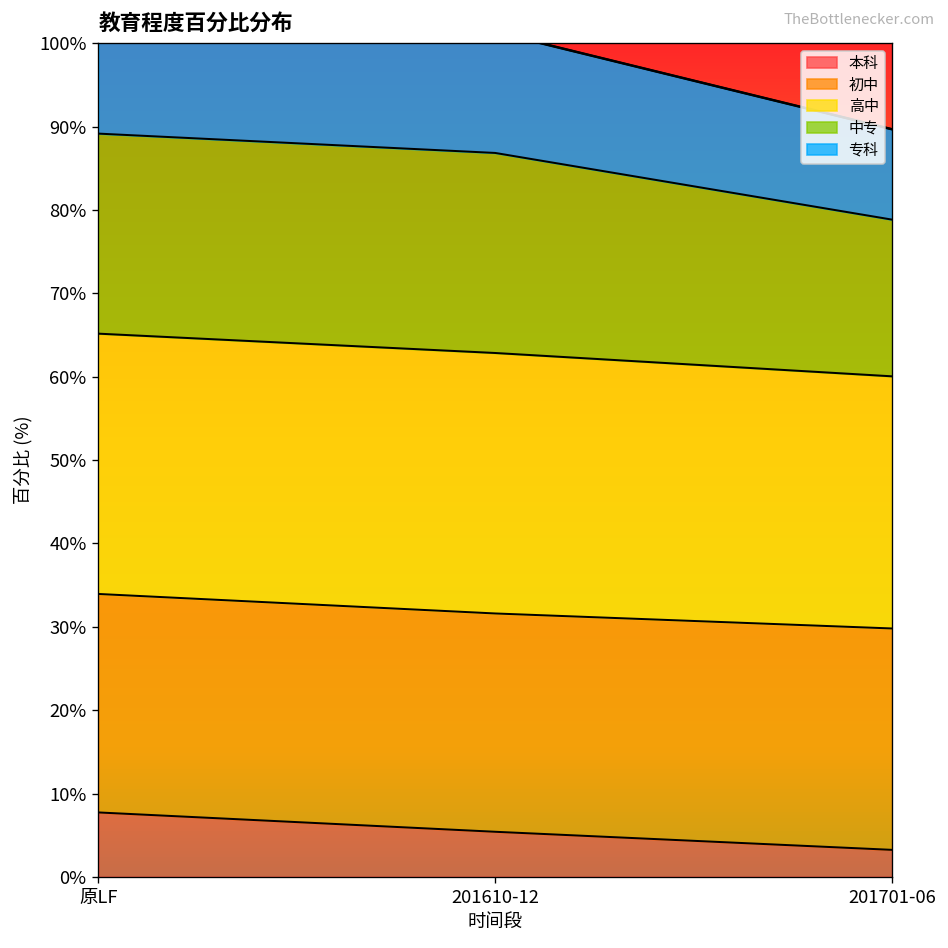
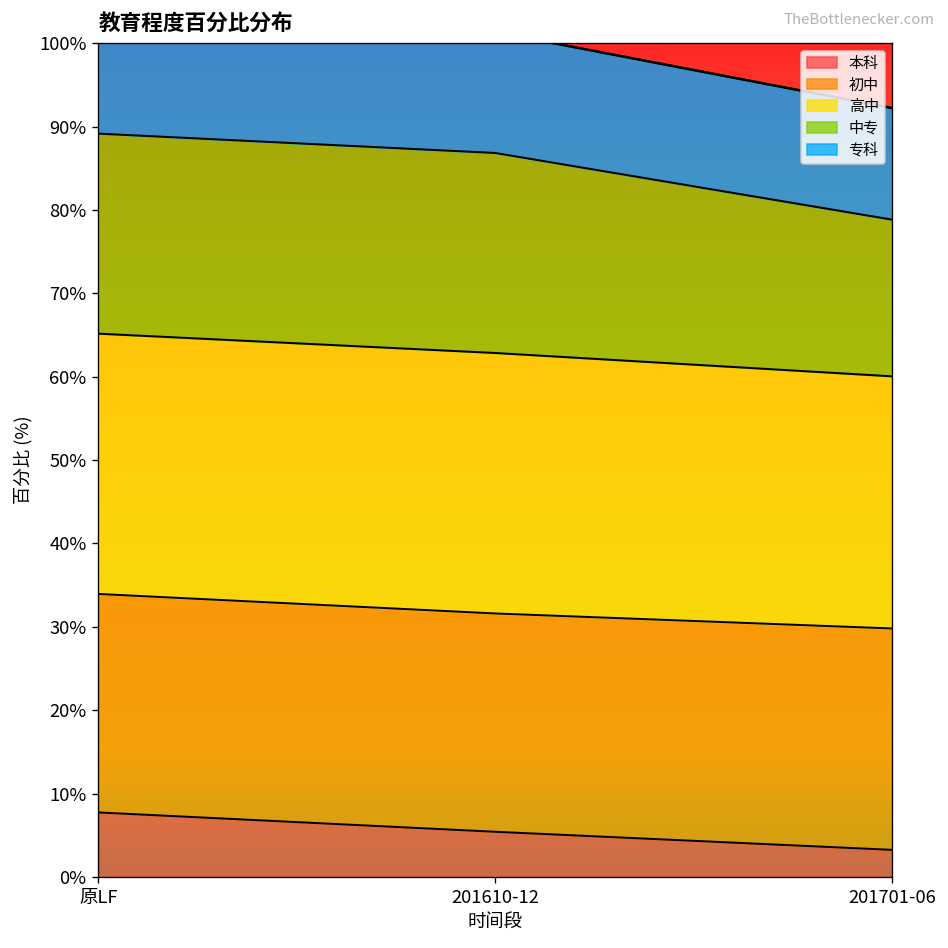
专科, 201701-06: 11% -> 13%
